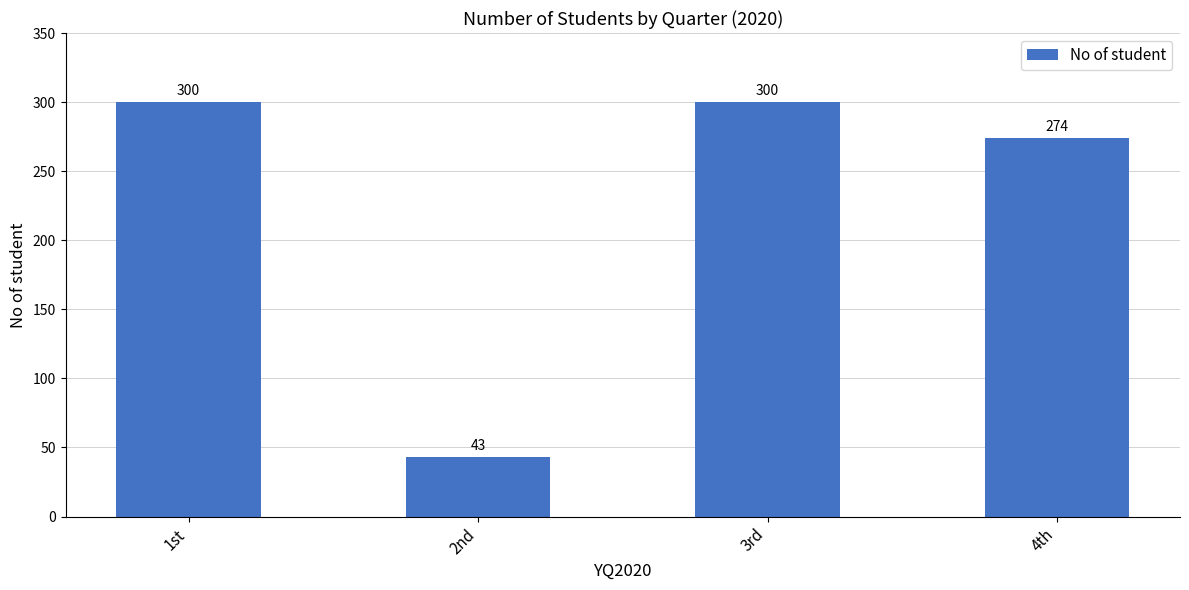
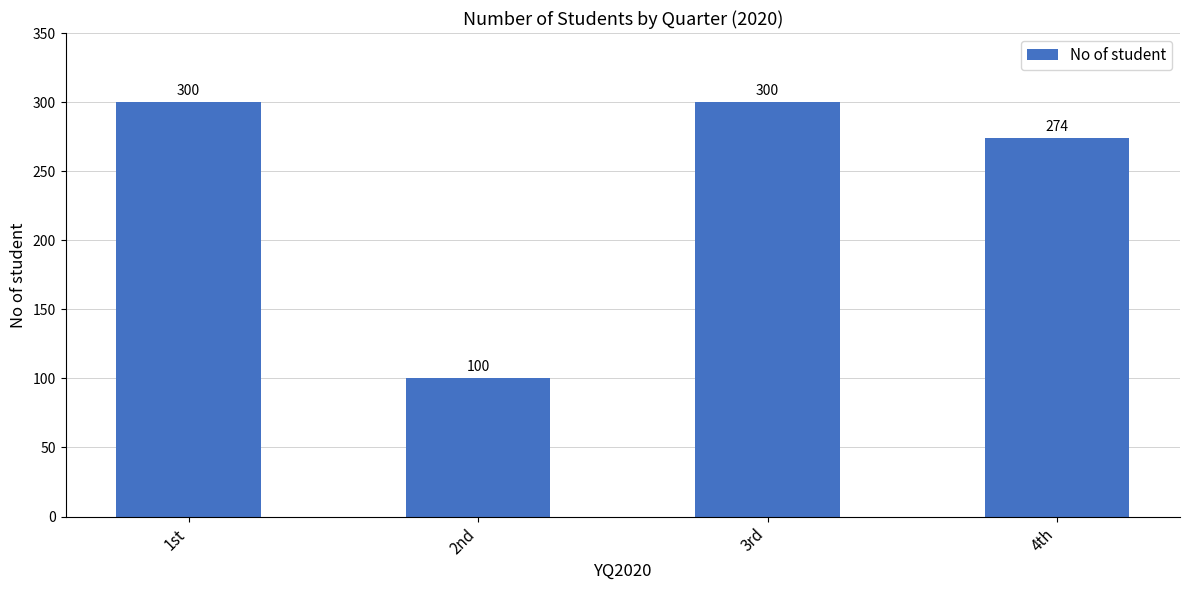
2nd: 43 -> 100
